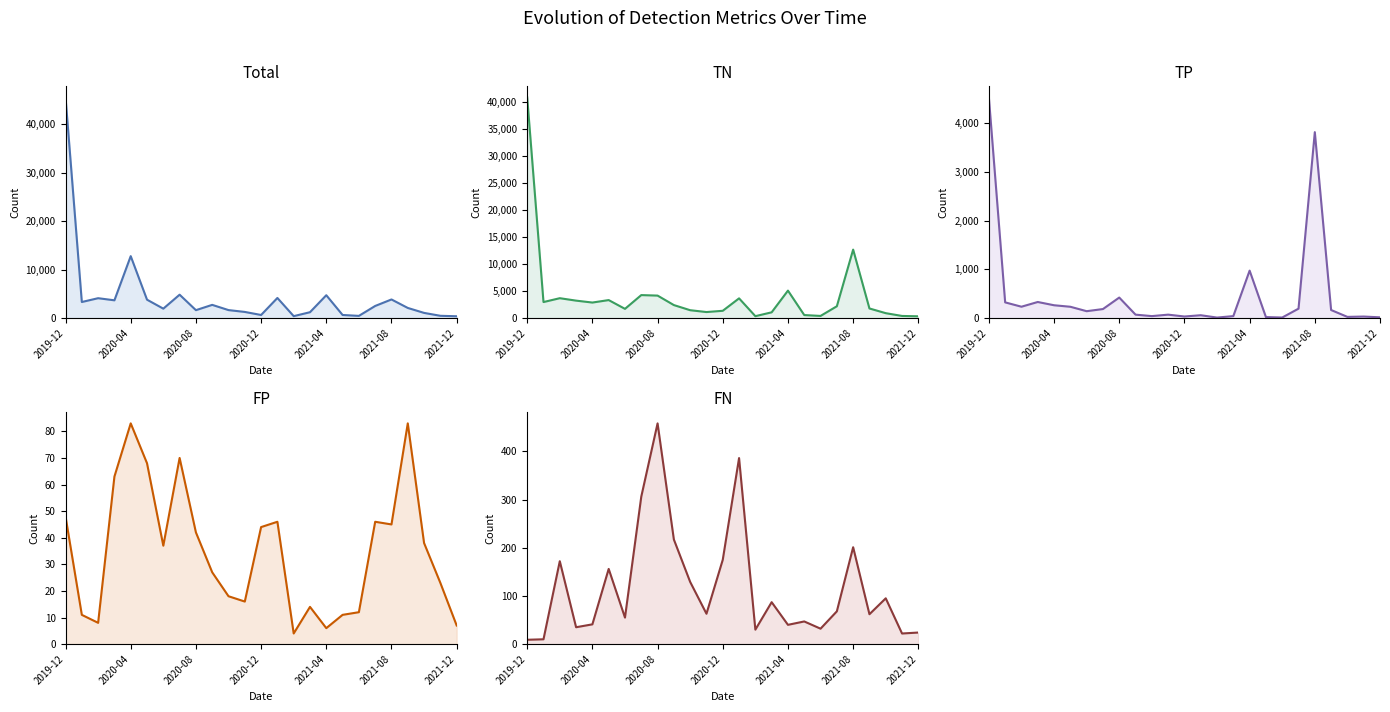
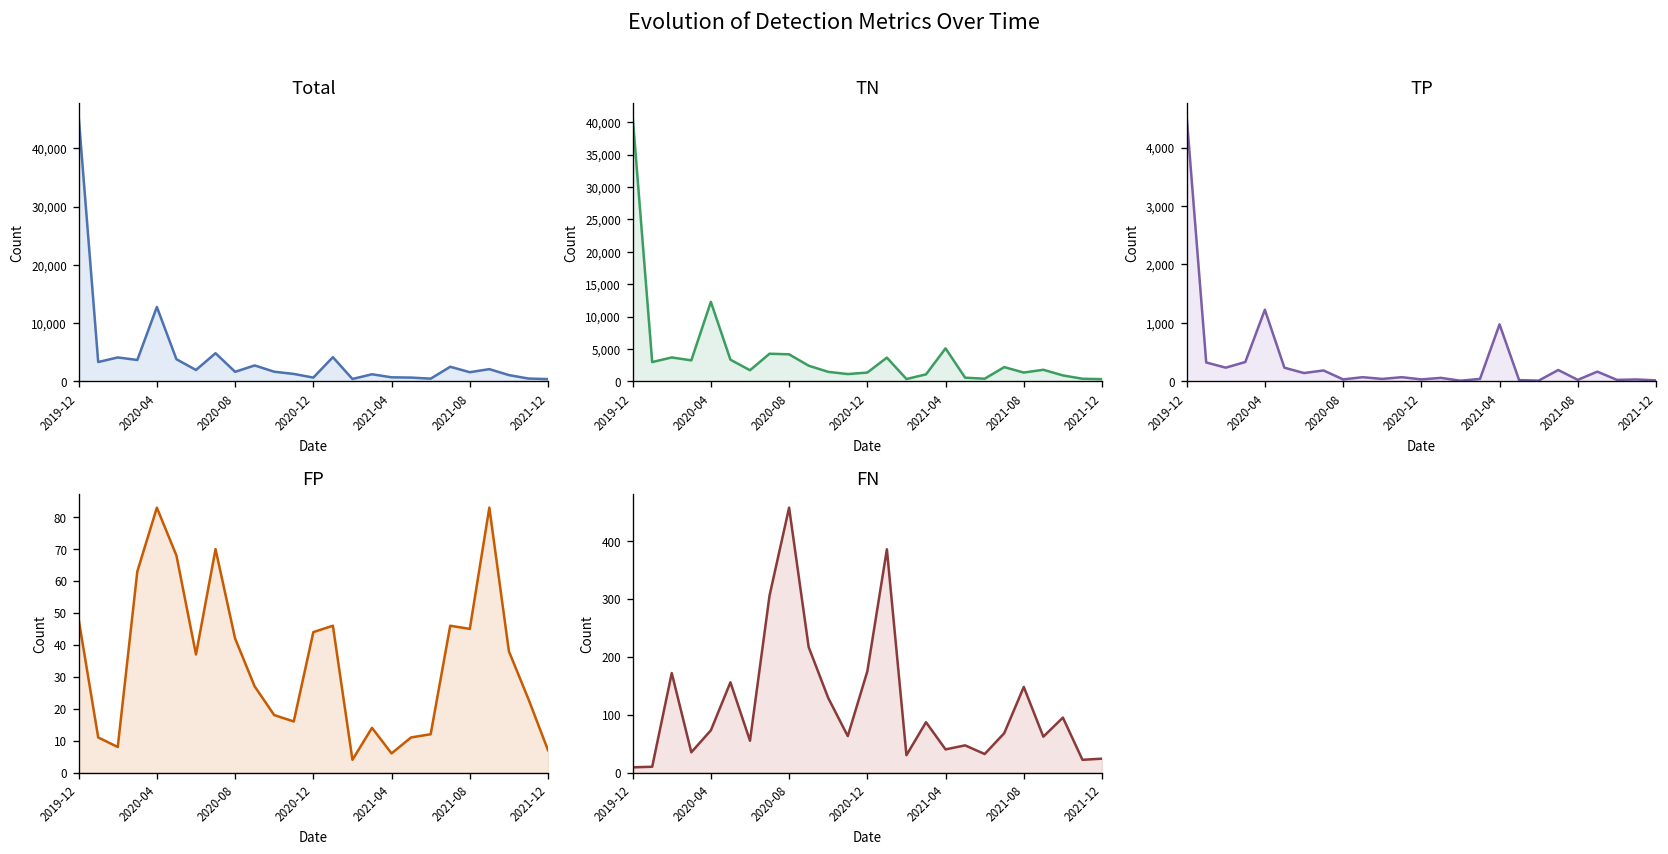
Total, 2021-04: 5,000 -> 1,000
Total, 2021-08: 4,000 -> 2,000
TN, 2020-04: 3,000 -> 12,000
TN, 2021-08: 13,000 -> 1,000
TP, 2020-04: 300 -> 1,200
TP, 2020-08: 400 -> 0
TP, 2021-08: 3,800 -> 0
FN, 2020-04: 40 -> 70
FN, 2021-08: 200 -> 150
